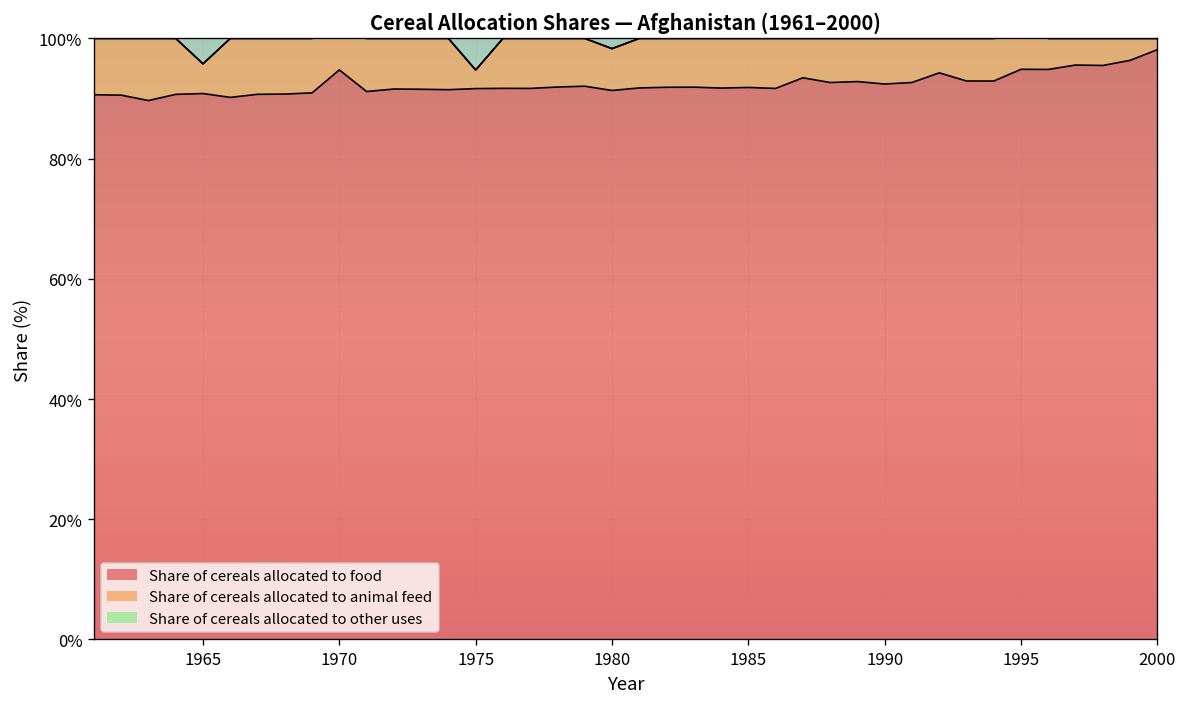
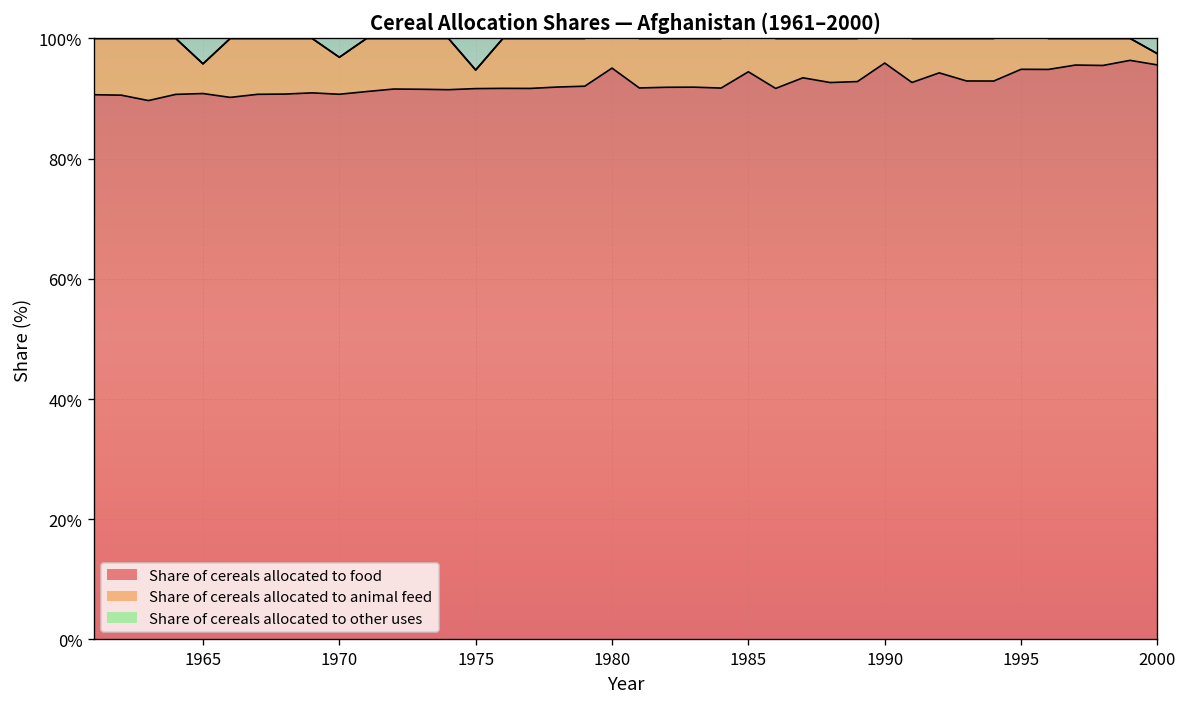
Share of cereals allocated to food, 1970: 95% -> 91%
Share of cereals allocated to food, 1980: 91% -> 95%
Share of cereals allocated to food, 1985: 92% -> 94%
Share of cereals allocated to food, 1990: 92% -> 96%
Share of cereals allocated to food, 2000: 98% -> 96%
